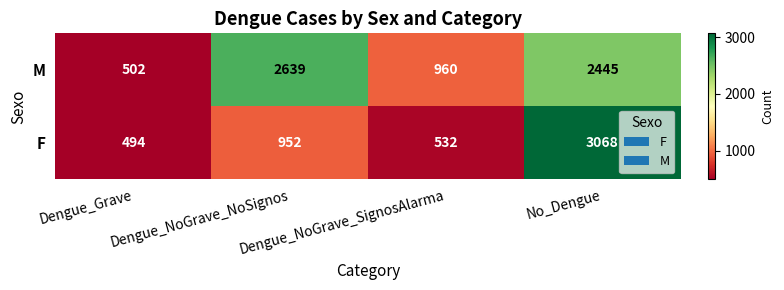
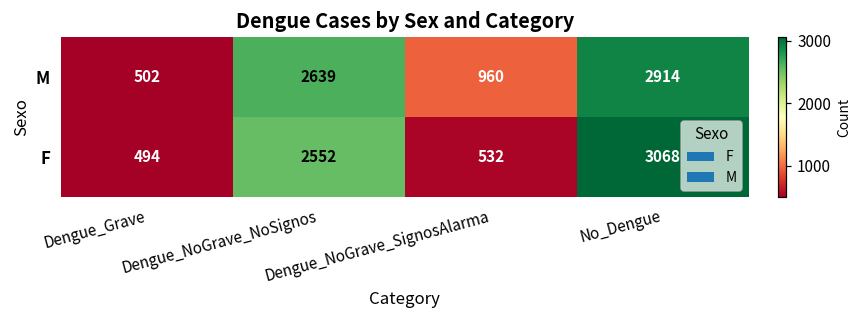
M, No_Dengue: 2445 -> 2914
F, Dengue_NoGrave_NoSignos: 952 -> 2552
